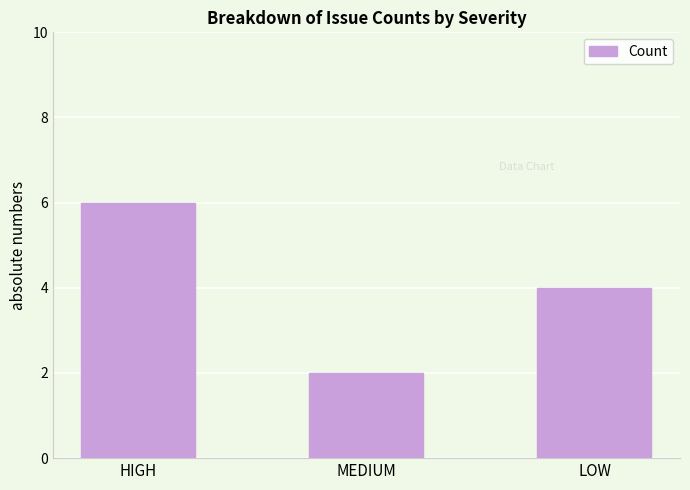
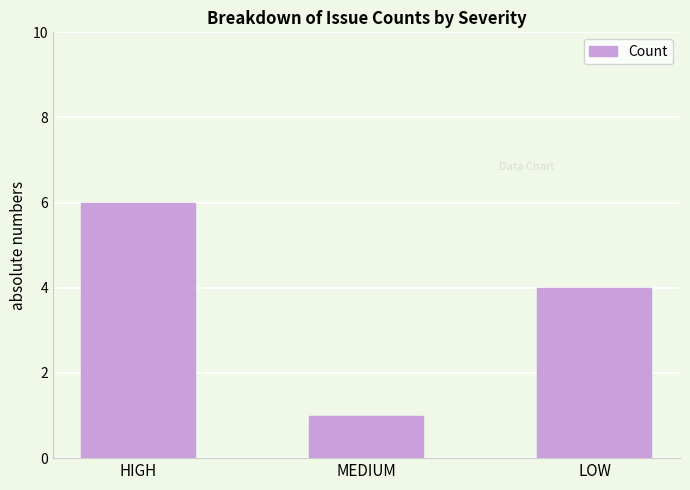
MEDIUM: 2 -> 1
